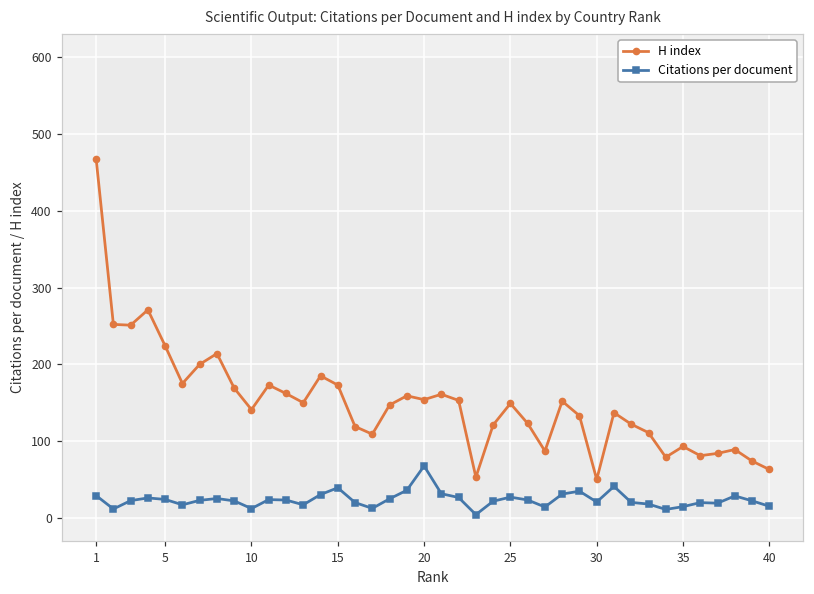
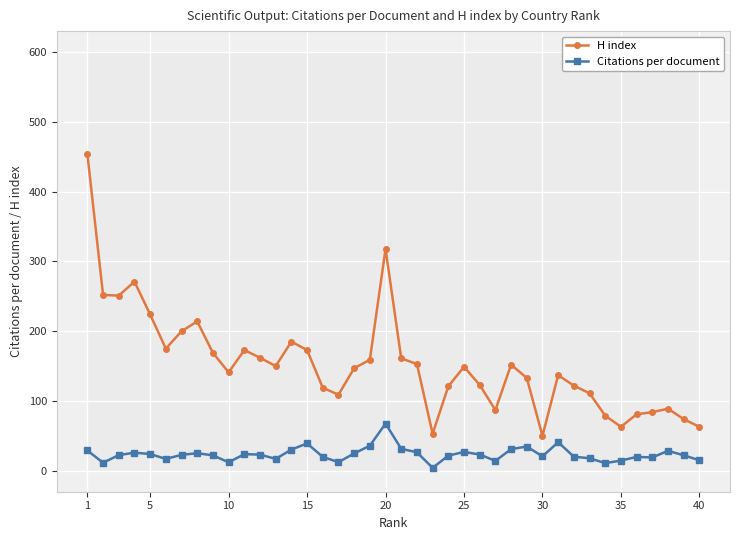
H index, 1: 470 -> 450
H index, 20: 150 -> 320
H index, 35: 90 -> 60
